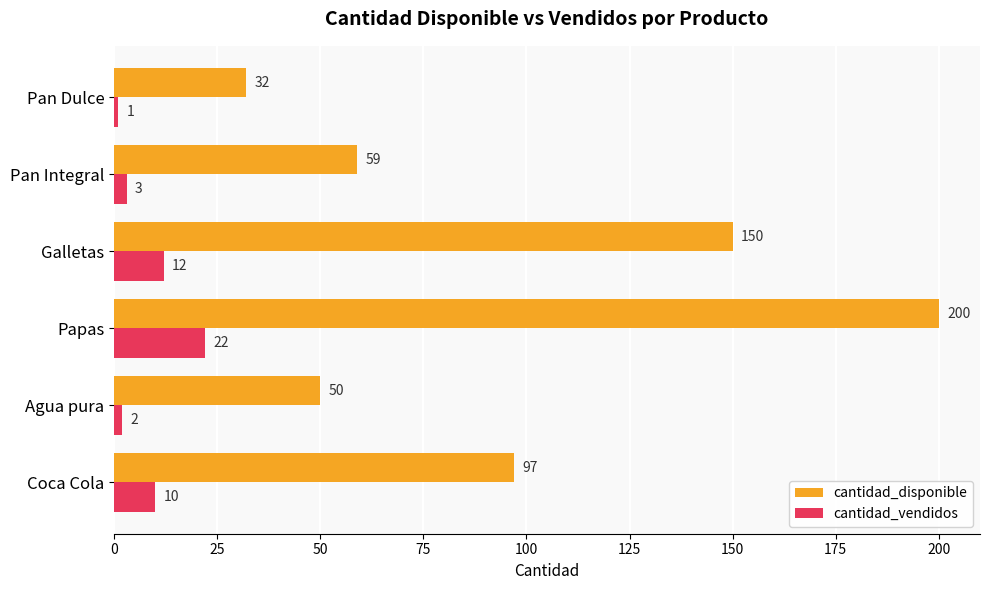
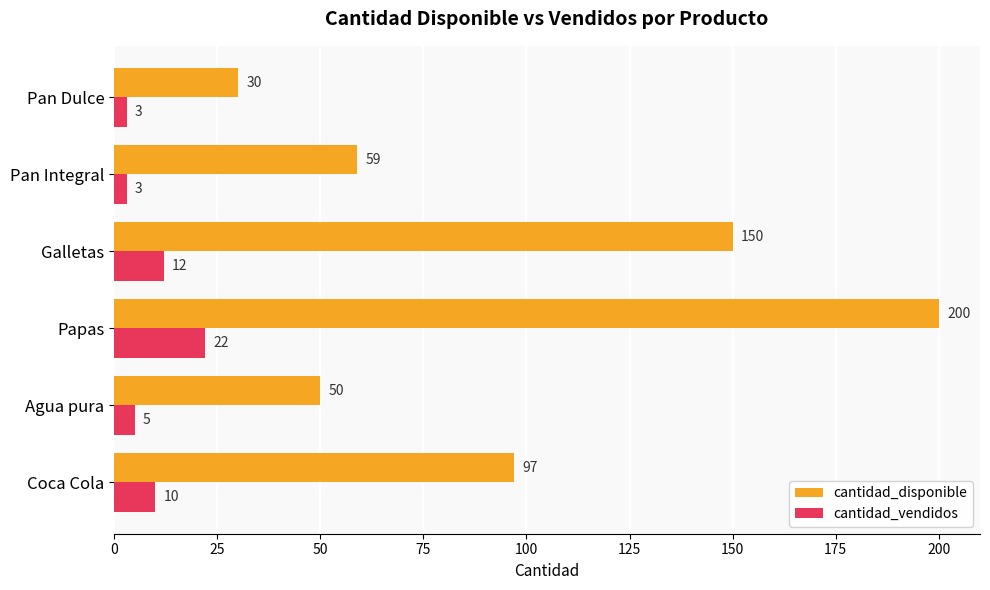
cantidad_disponible, Pan Dulce: 32 -> 30
cantidad_vendidos, Pan Dulce: 1 -> 3
cantidad_vendidos, Agua pura: 2 -> 5
